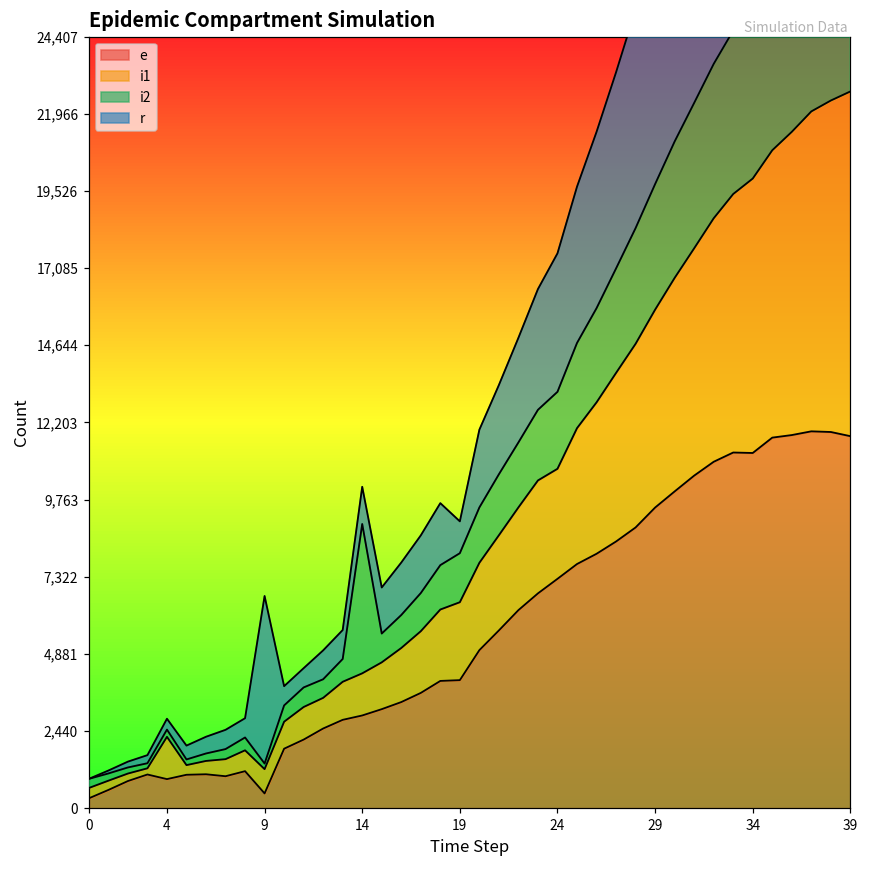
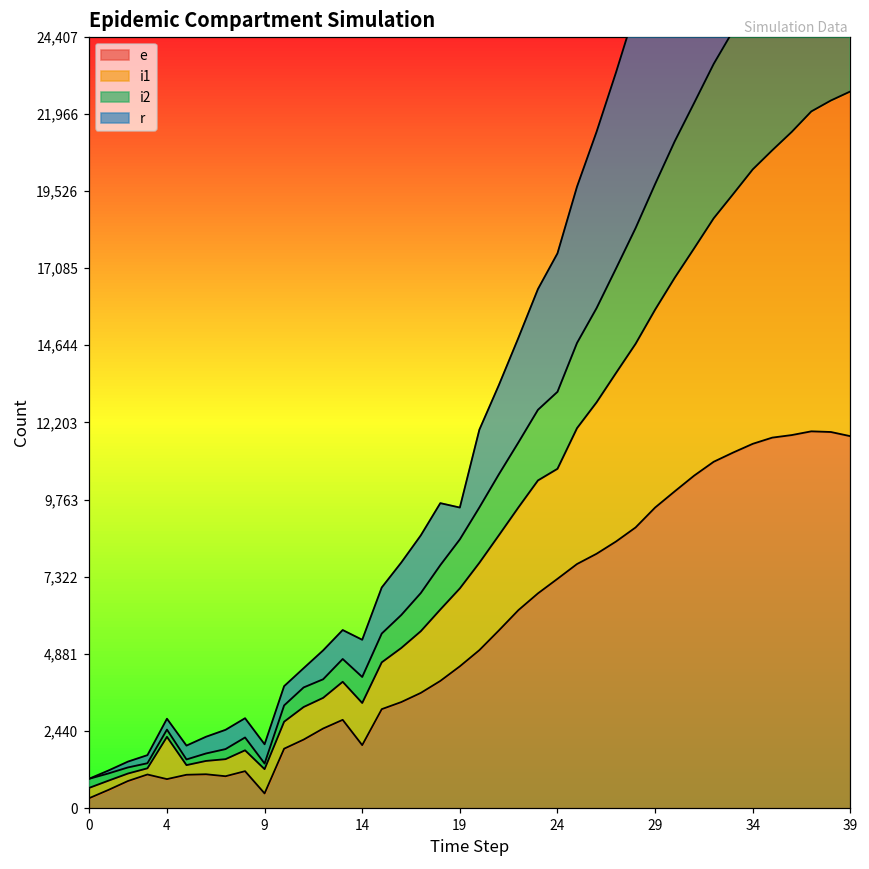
r, 9: 5,300 -> 600
e, 14: 2,900 -> 2,000
i2, 14: 4,700 -> 800
e, 19: 4,100 -> 4,500
e, 34: 11,200 -> 11,500
